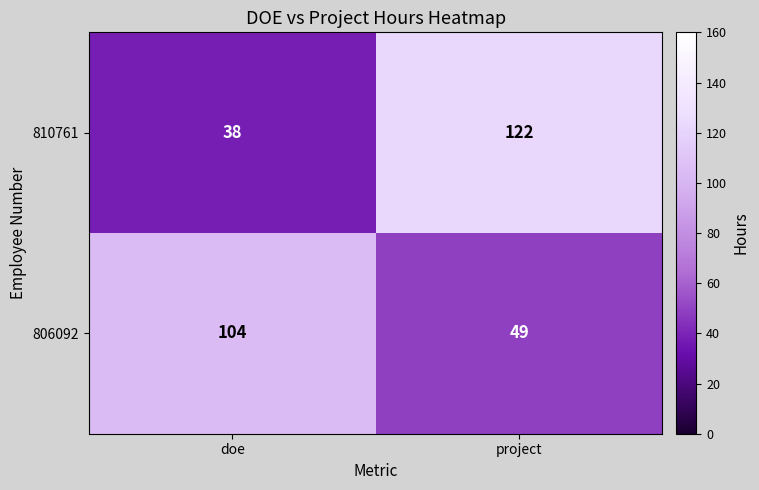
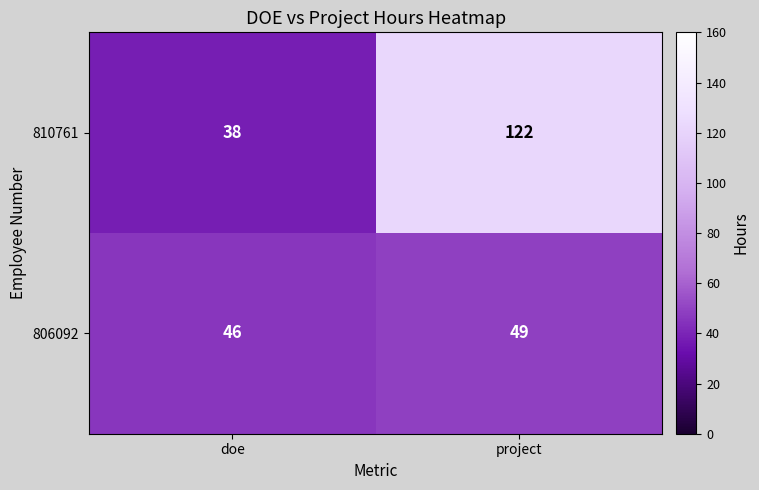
806092, doe: 104 -> 46
